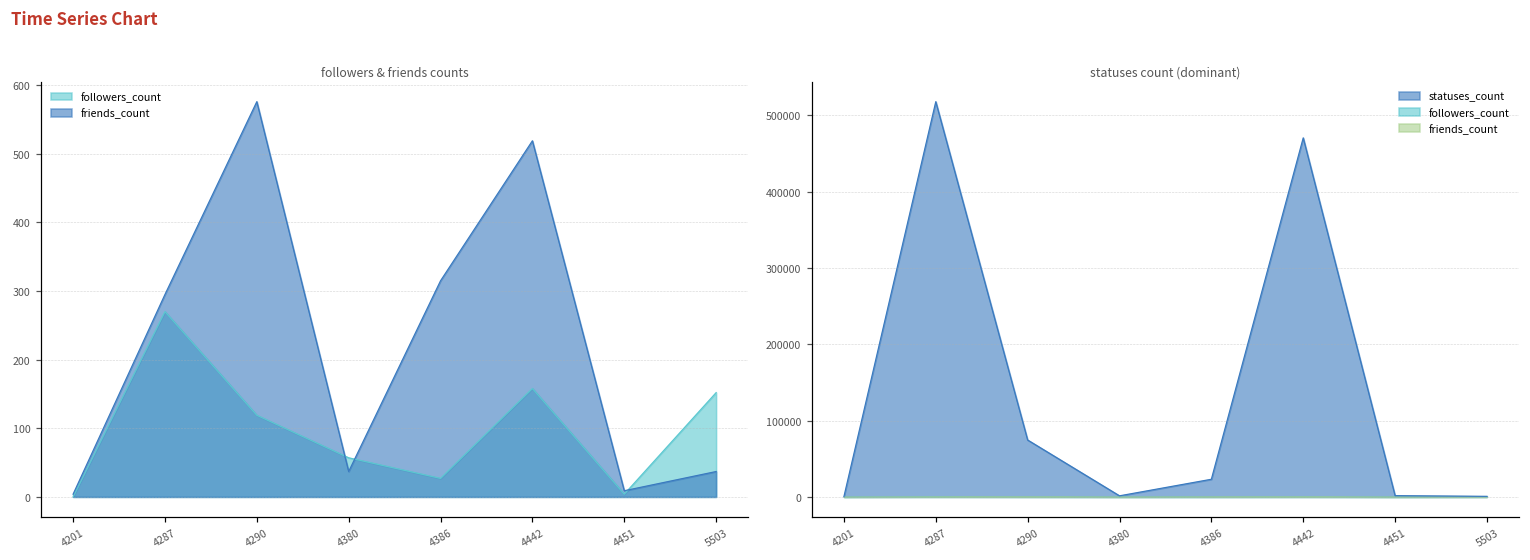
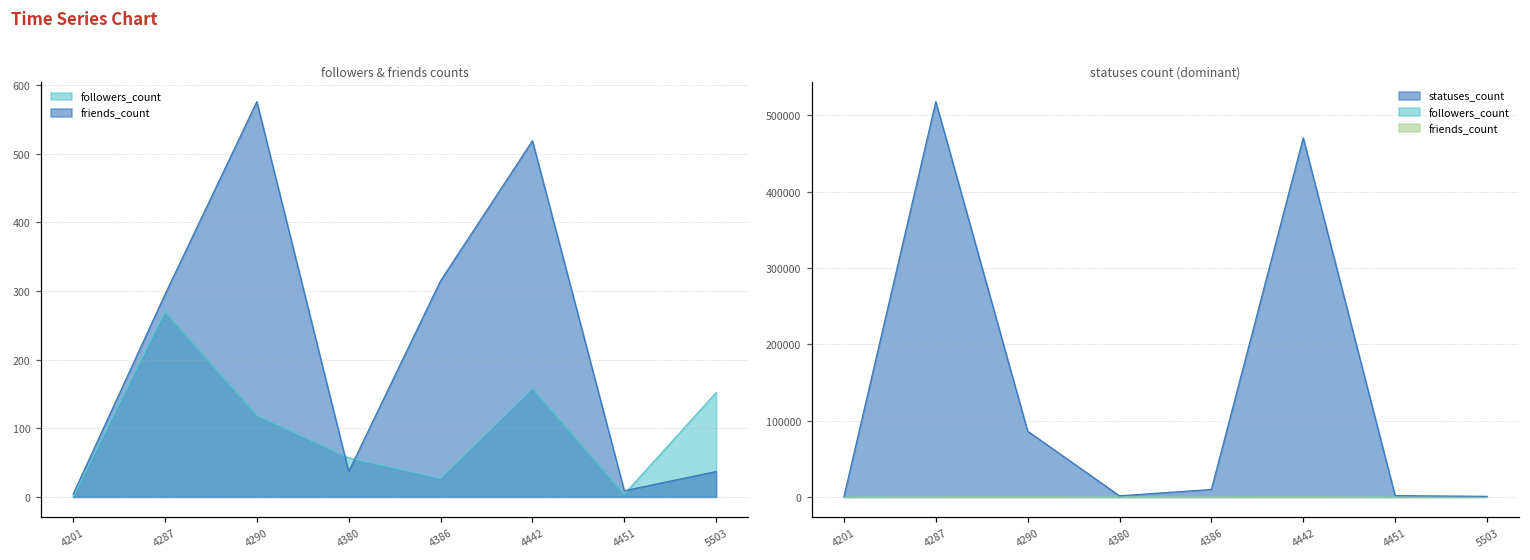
statuses count (dominant), statuses_count, 4290: 70000 -> 90000
statuses count (dominant), statuses_count, 4386: 20000 -> 10000
